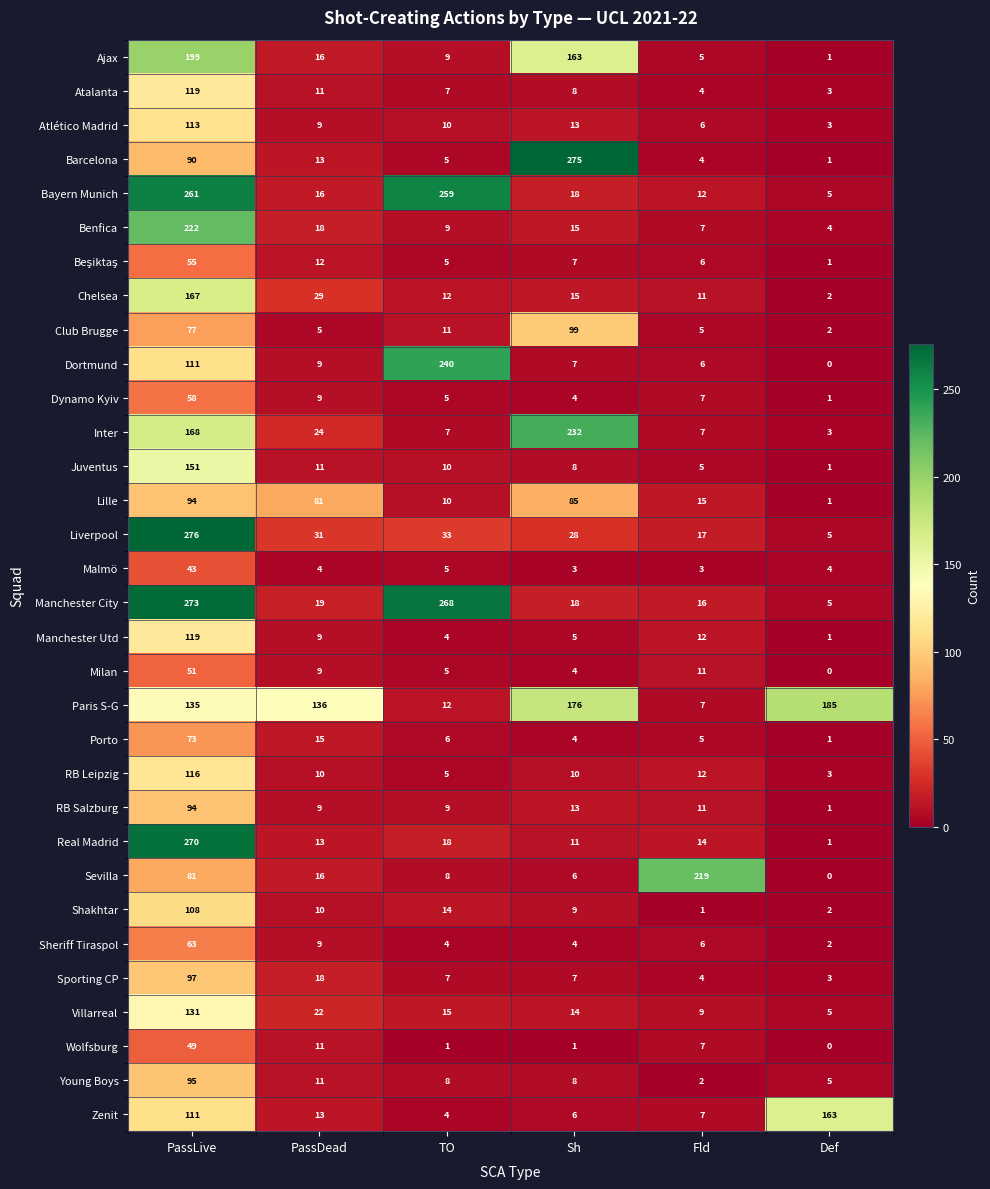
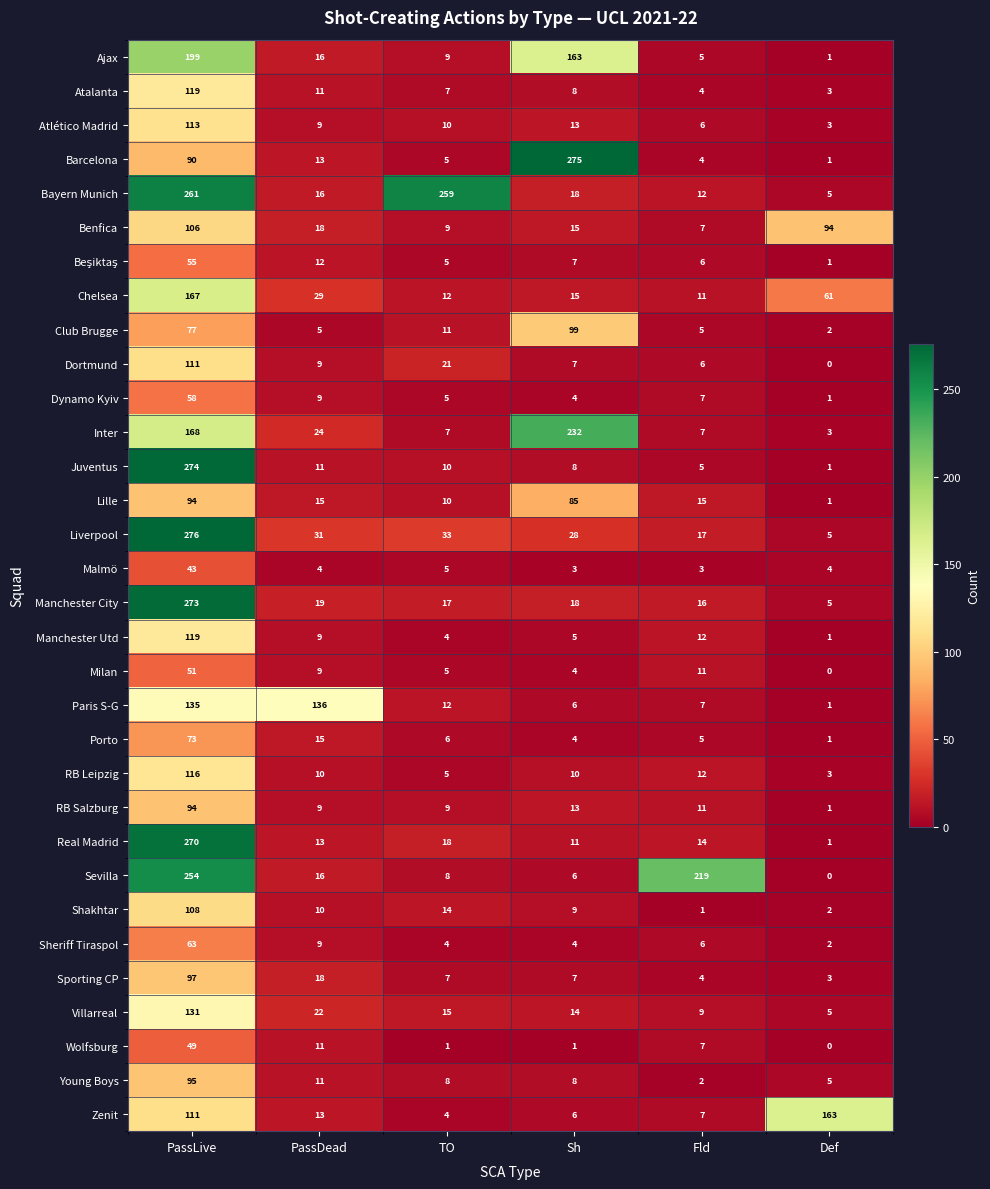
Benfica, PassLive: 222 -> 106
Benfica, Def: 4 -> 94
Chelsea, Def: 2 -> 61
Dortmund, TO: 240 -> 21
Juventus, PassLive: 151 -> 274
Lille, PassDead: 81 -> 15
Manchester City, TO: 268 -> 17
Paris S-G, Sh: 176 -> 6
Paris S-G, Def: 185 -> 1
Sevilla, PassLive: 81 -> 254
